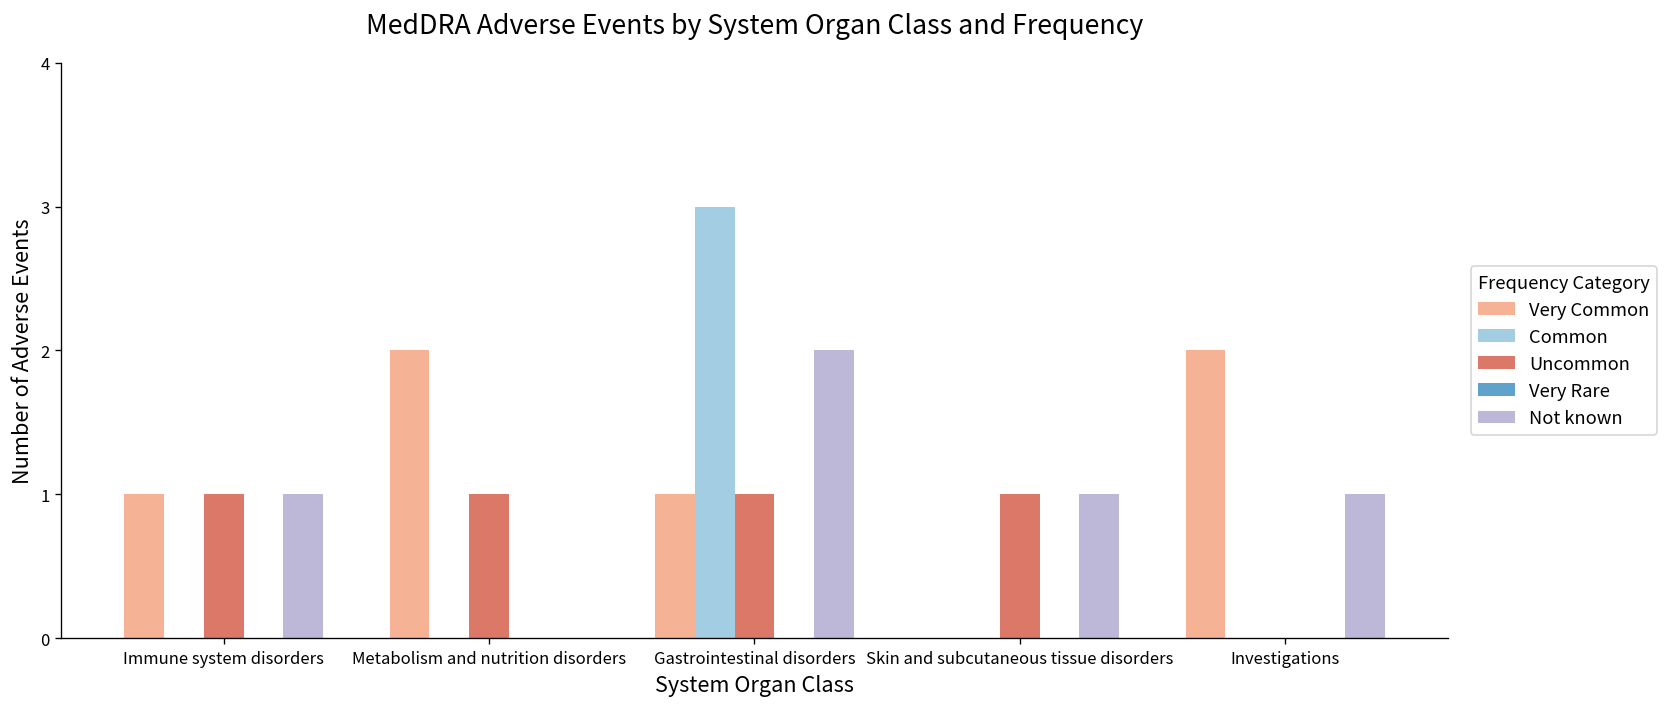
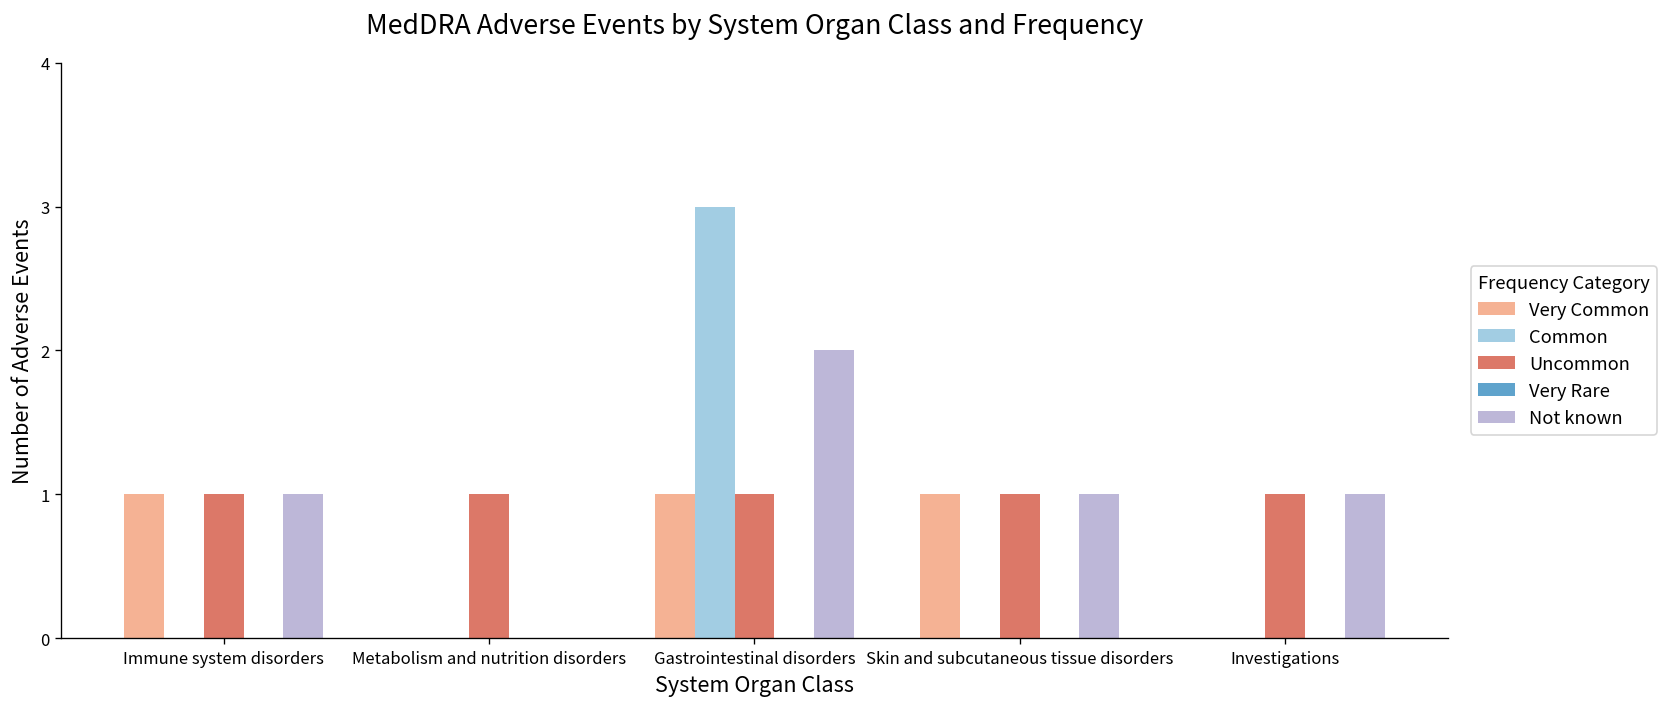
Very Common, Metabolism and nutrition disorders: 2 -> 0
Very Common, Skin and subcutaneous tissue disorders: 0 -> 1
Very Common, Investigations: 2 -> 0
Uncommon, Investigations: 0 -> 1
